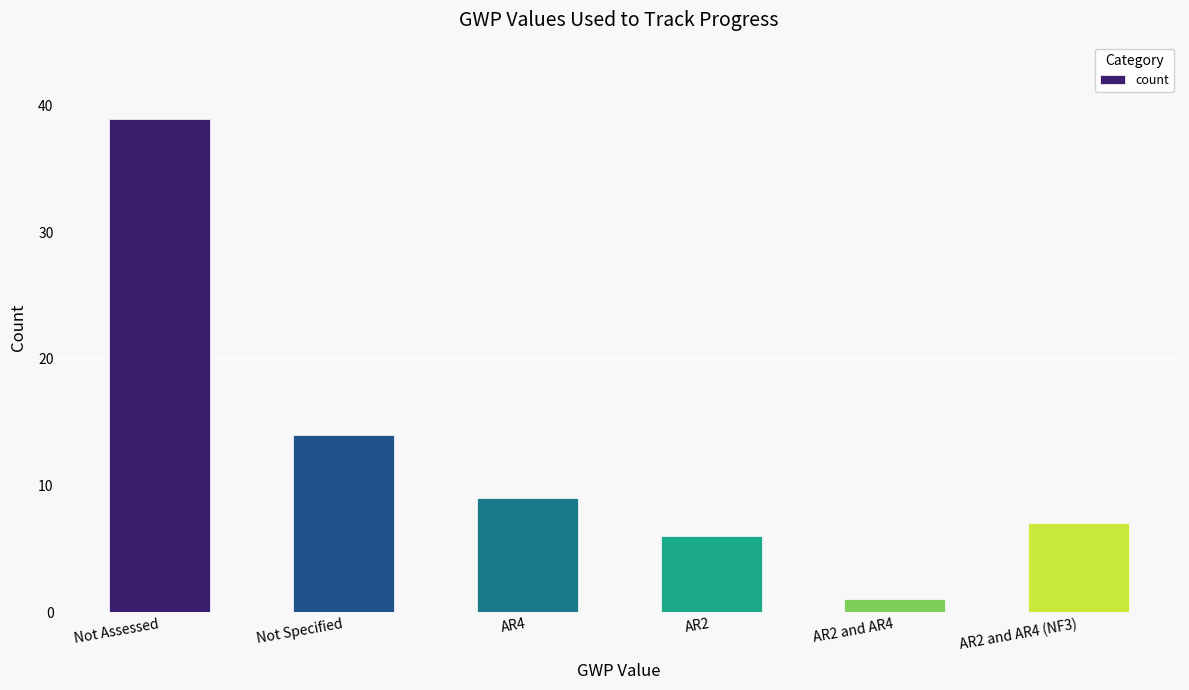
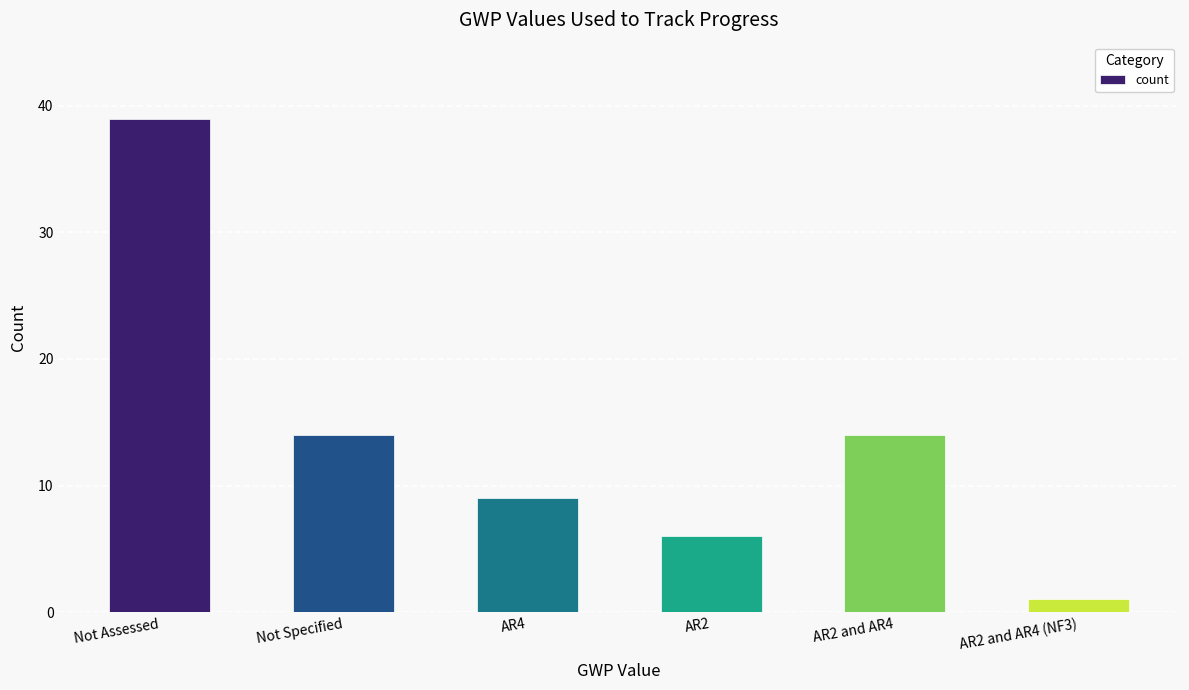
AR2 and AR4: 1 -> 14
AR2 and AR4 (NF3): 7 -> 1
